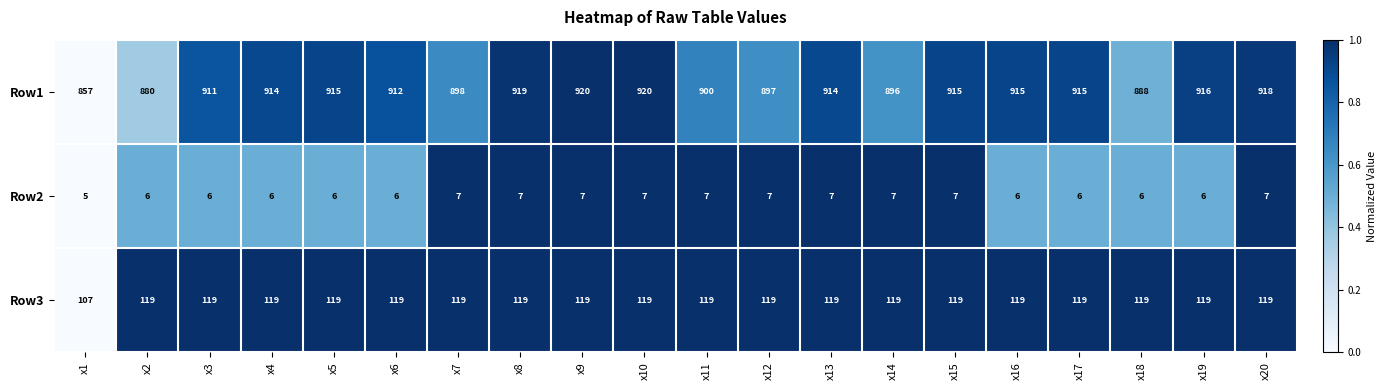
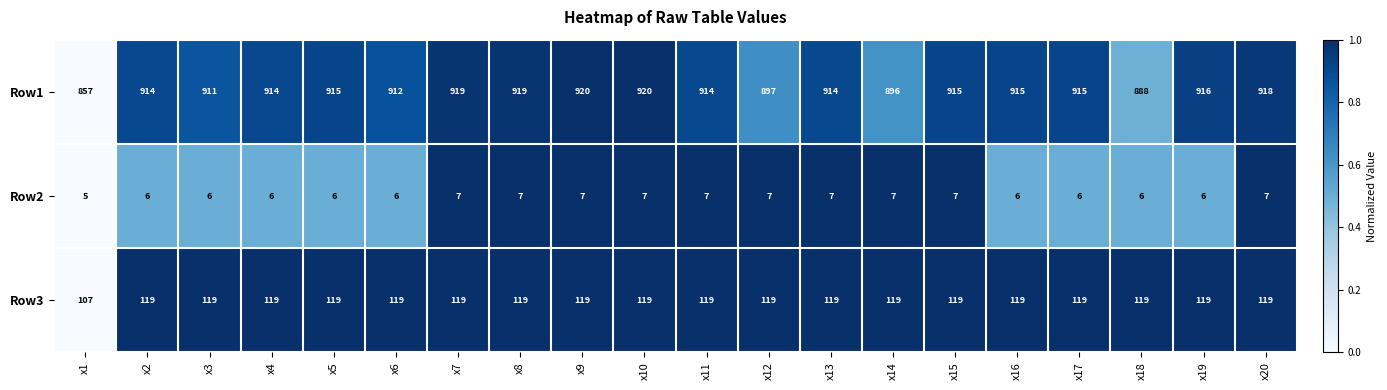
Row1, x2: 880 -> 914
Row1, x7: 898 -> 919
Row1, x11: 900 -> 914
